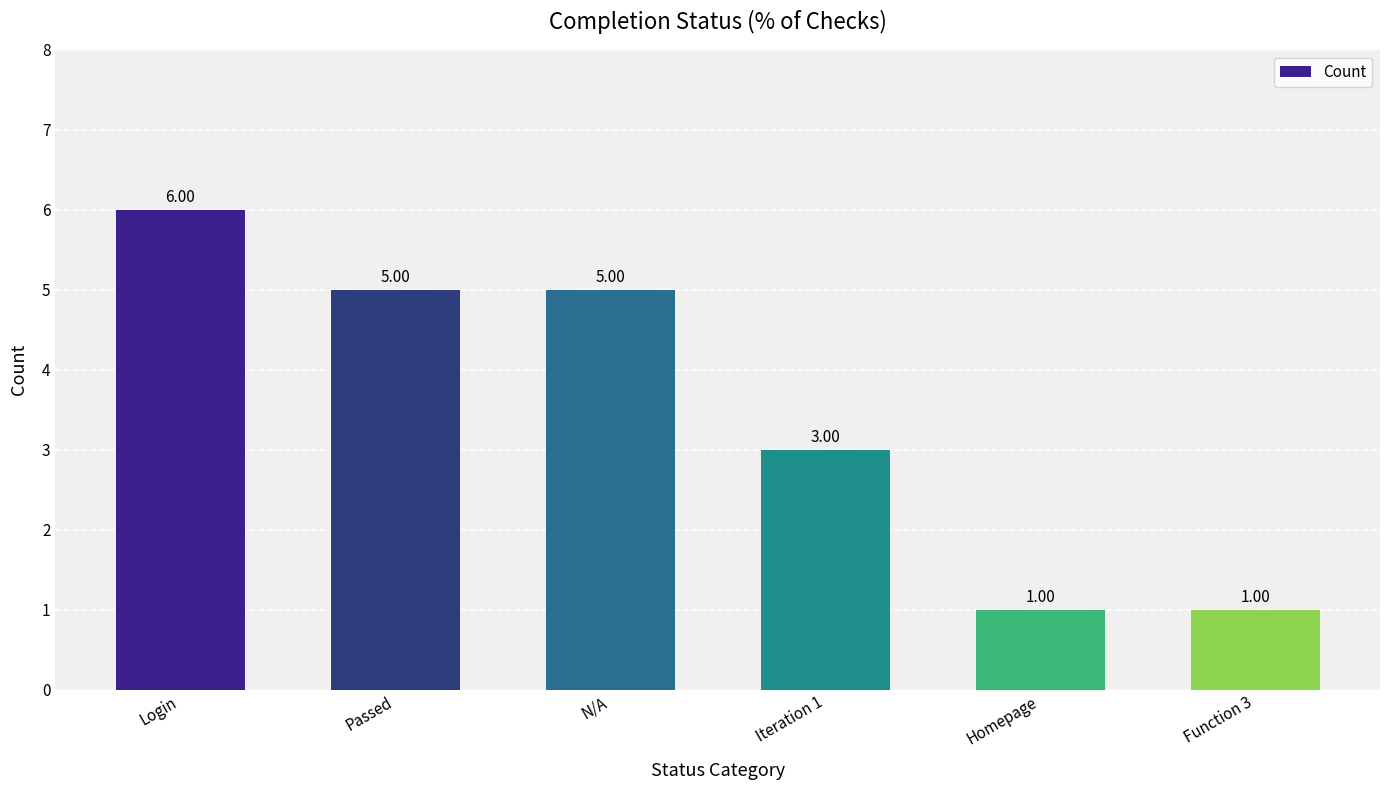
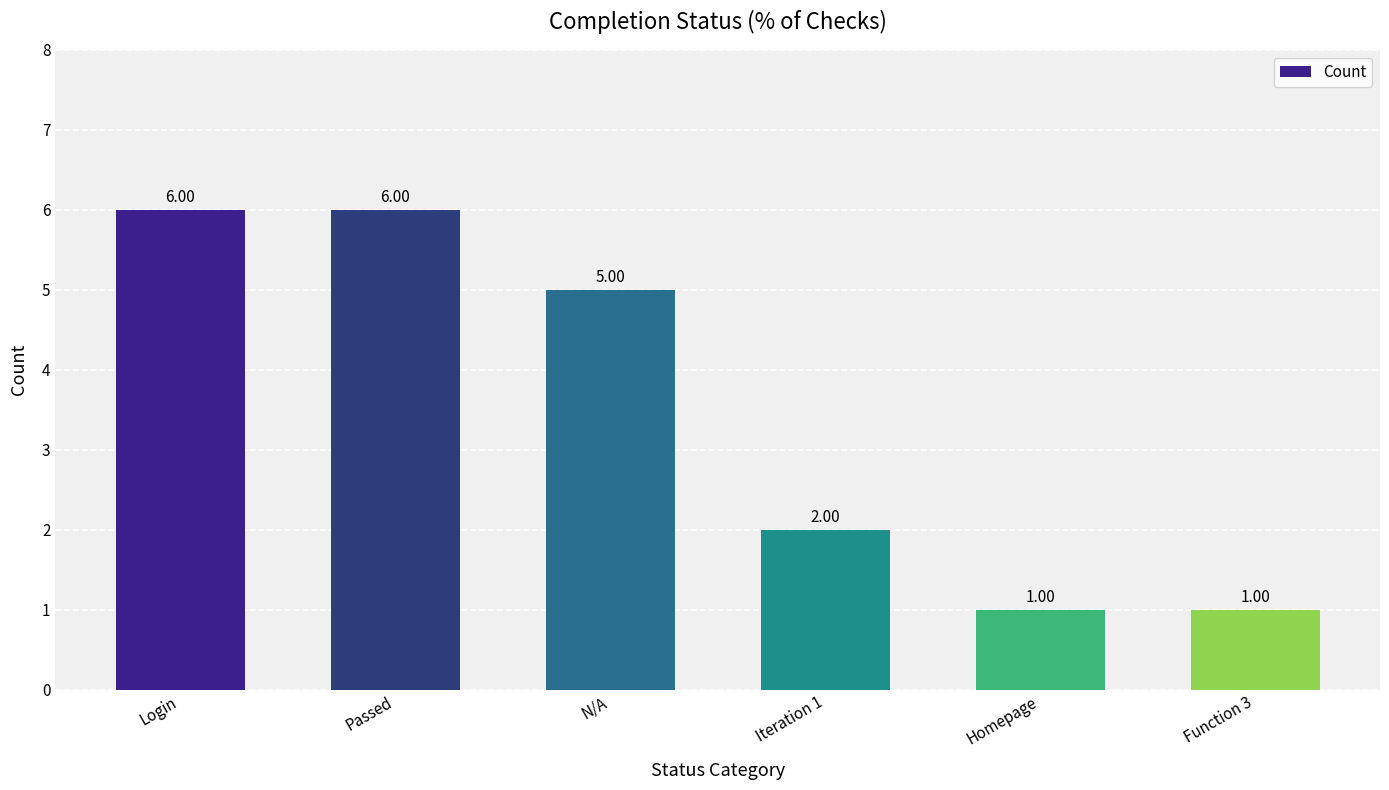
Passed: 5.00 -> 6.00
Iteration 1: 3.00 -> 2.00
